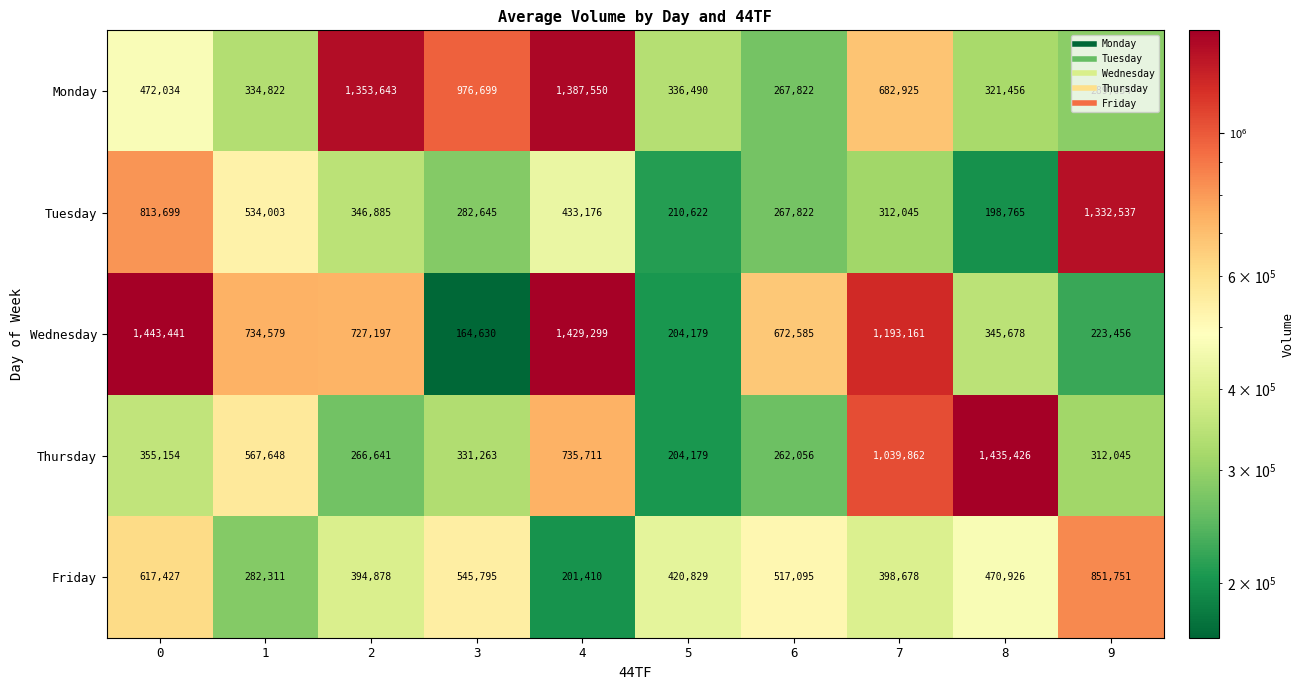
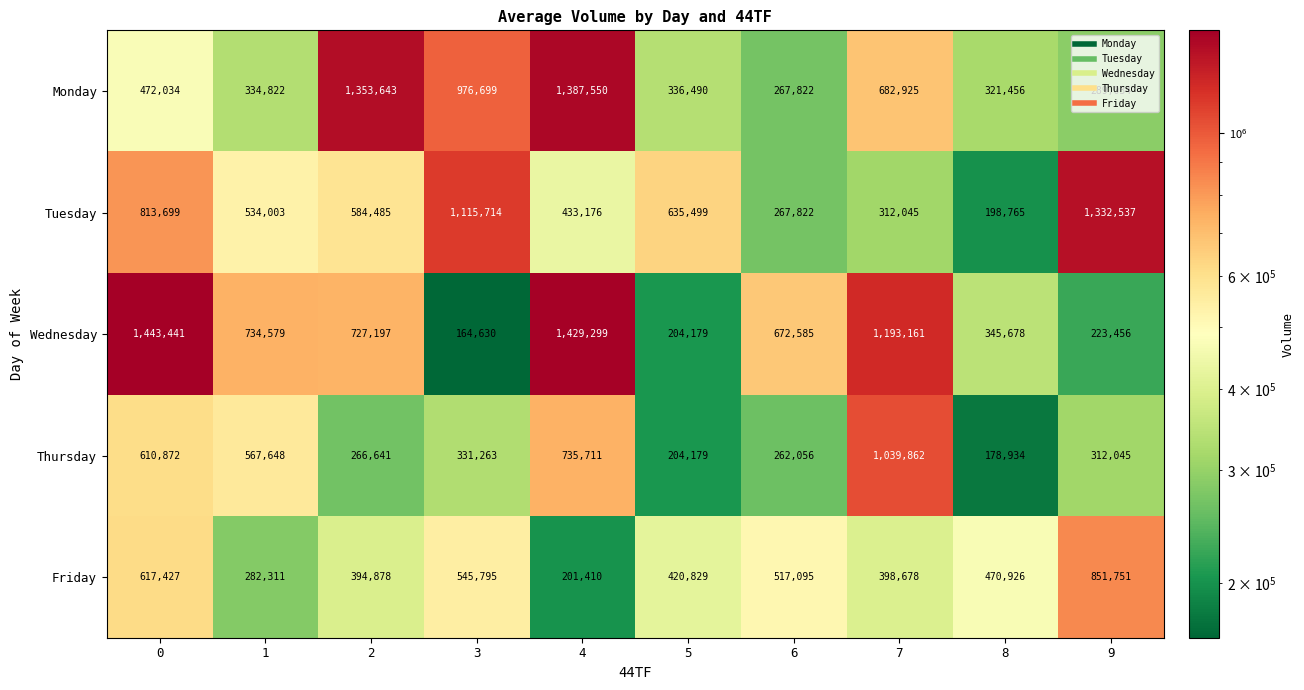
Tuesday, 2: 346,885 -> 584,485
Tuesday, 3: 282,645 -> 1,115,714
Tuesday, 5: 210,622 -> 635,499
Thursday, 0: 355,154 -> 610,872
Thursday, 8: 1,435,426 -> 178,934
